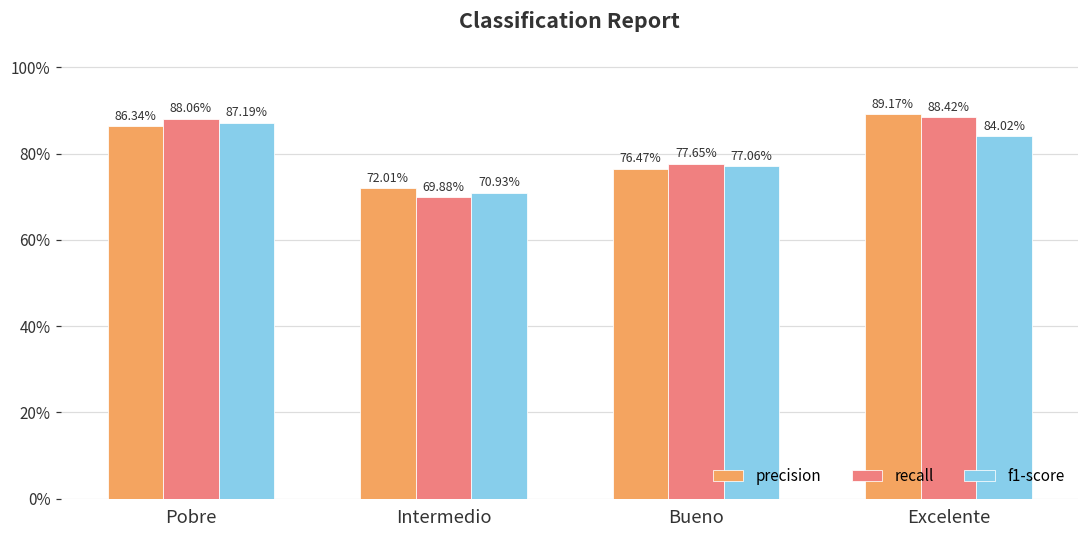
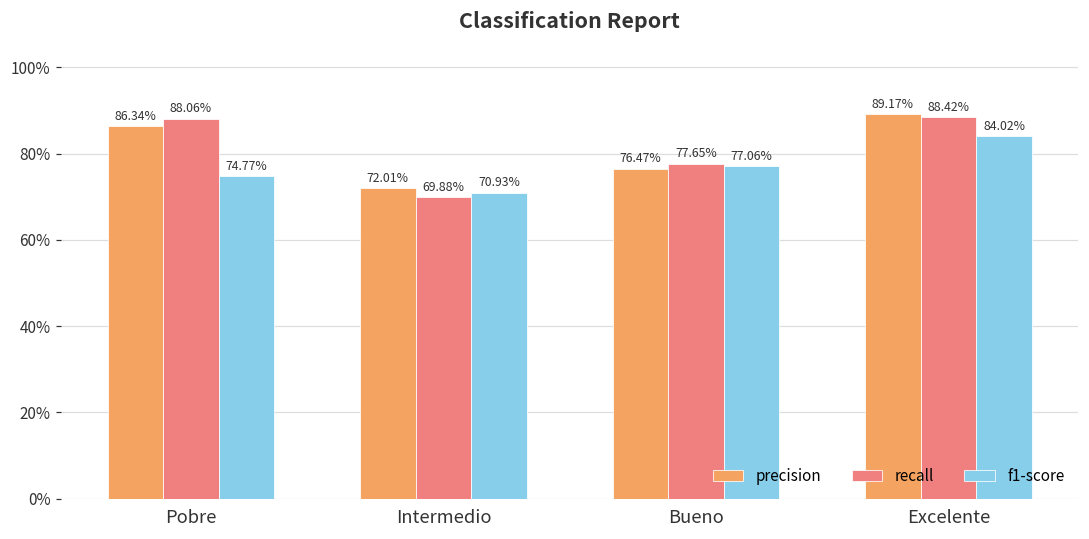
f1-score, Pobre: 87.19% -> 74.77%
